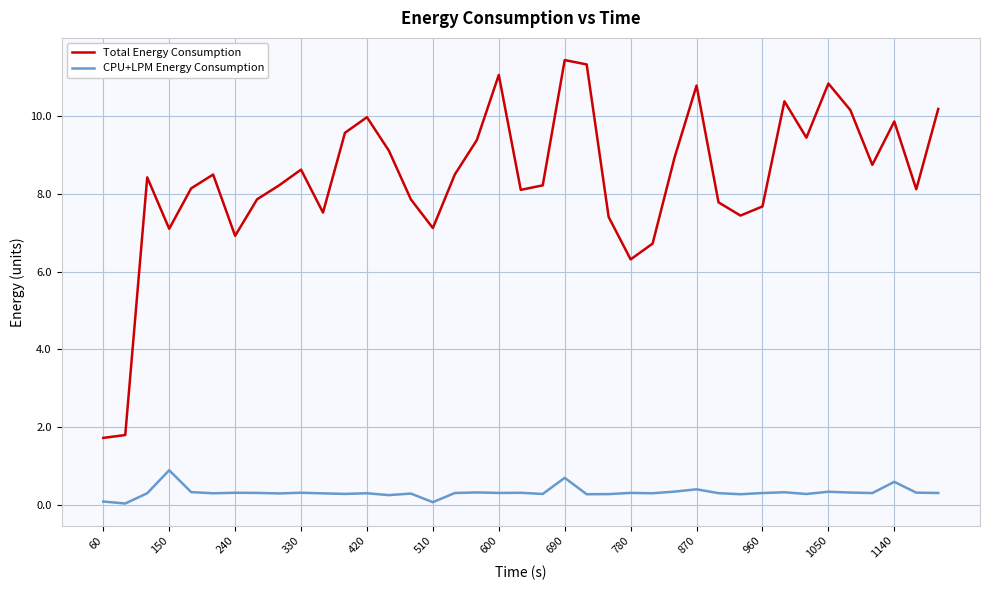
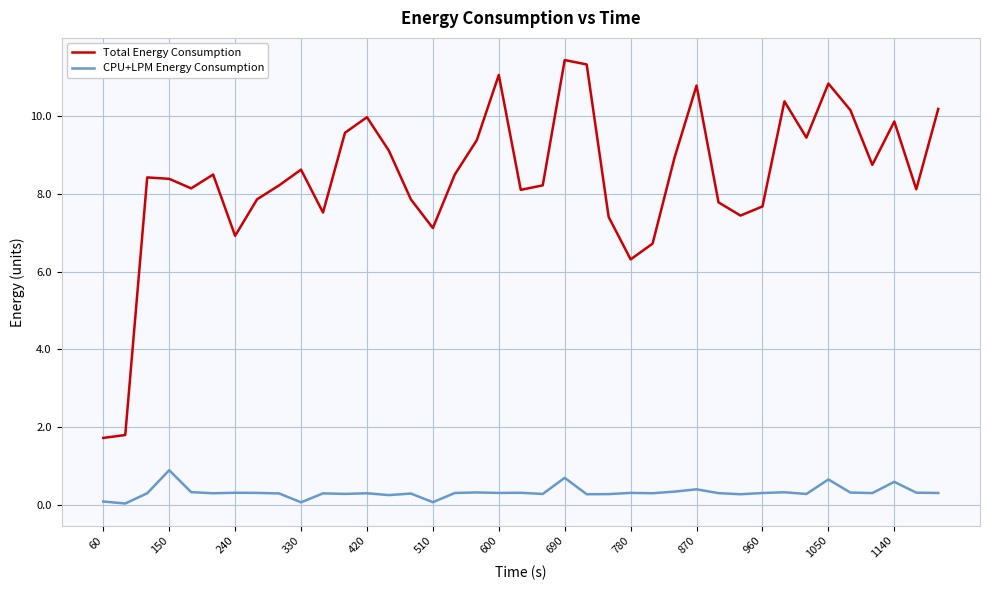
Total Energy Consumption, 150: 7.1 -> 8.4
CPU+LPM Energy Consumption, 330: 0.3 -> 0.1
CPU+LPM Energy Consumption, 1050: 0.3 -> 0.7
